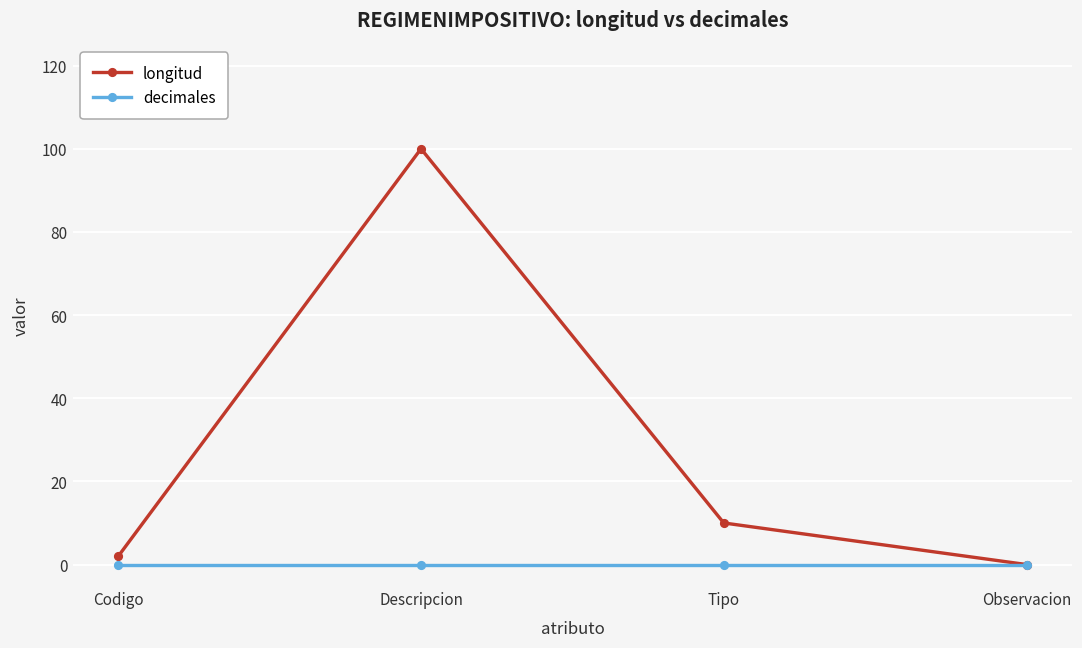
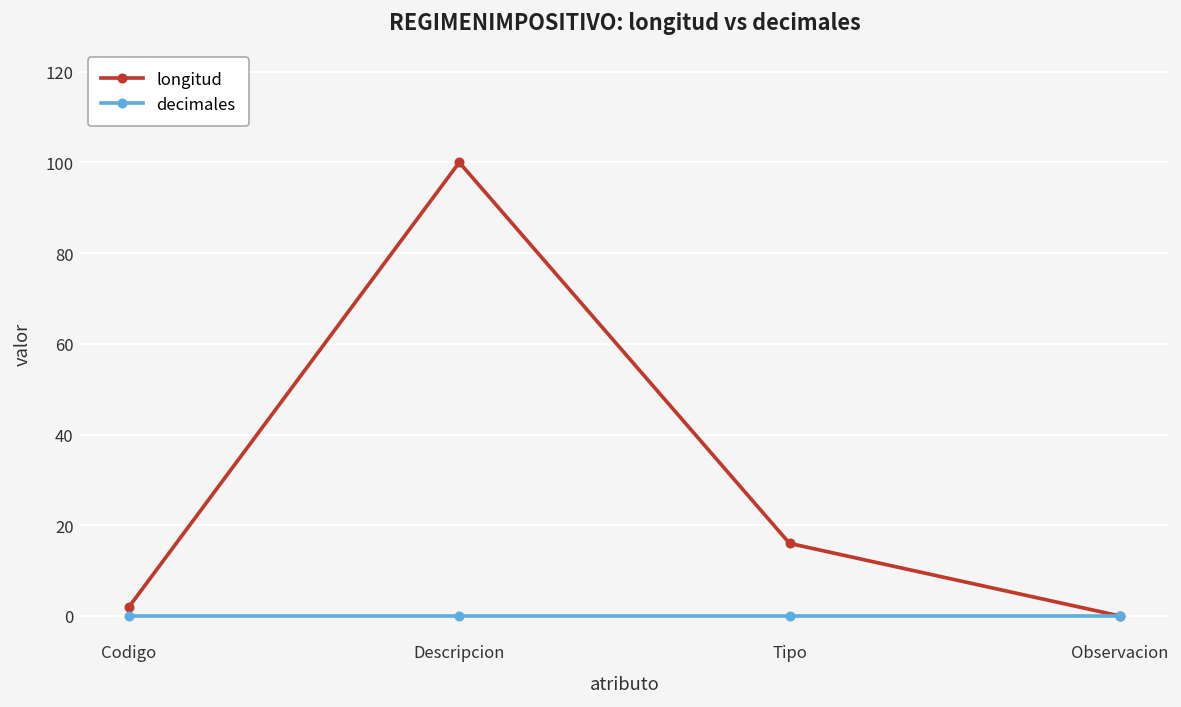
longitud, Tipo: 10 -> 16
